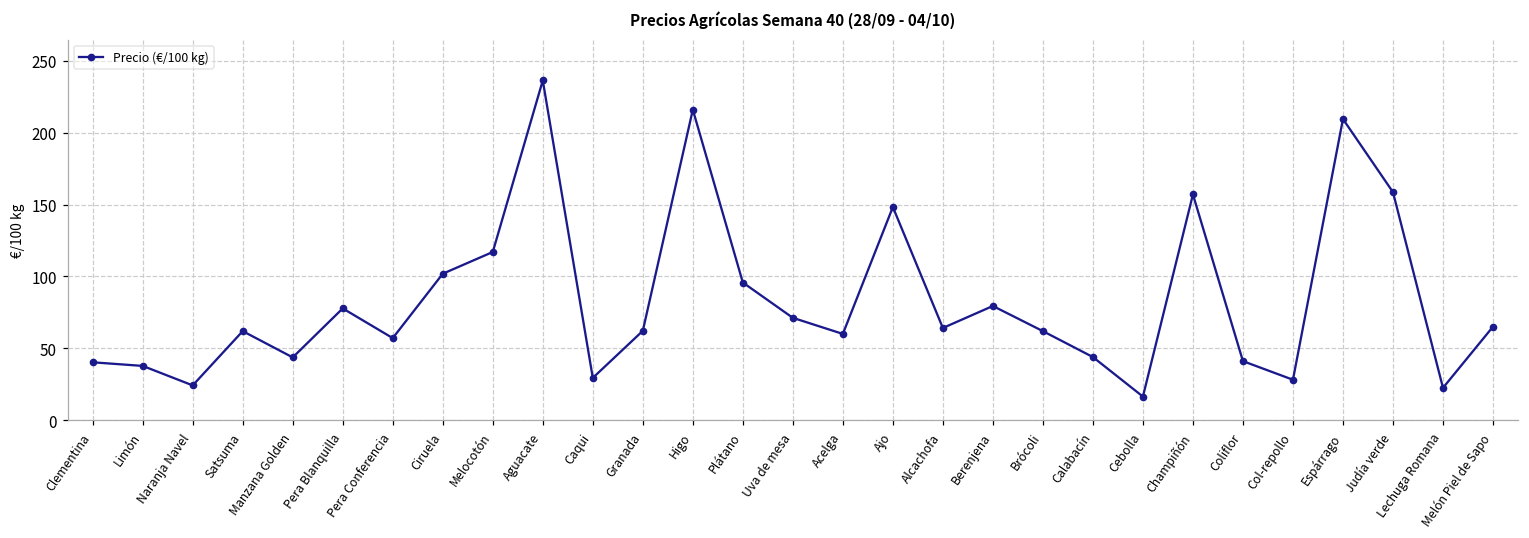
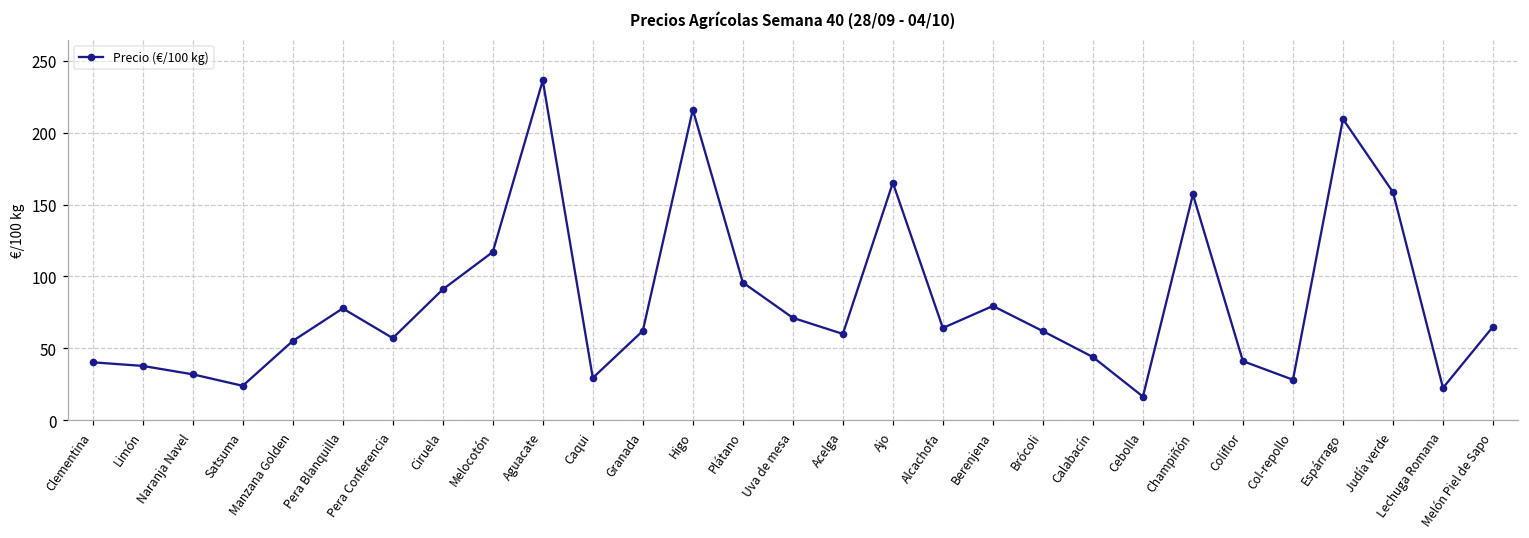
Naranja Navel: 24 -> 32
Satsuma: 62 -> 24
Manzana Golden: 44 -> 55
Ciruela: 102 -> 91
Ajo: 148 -> 165
